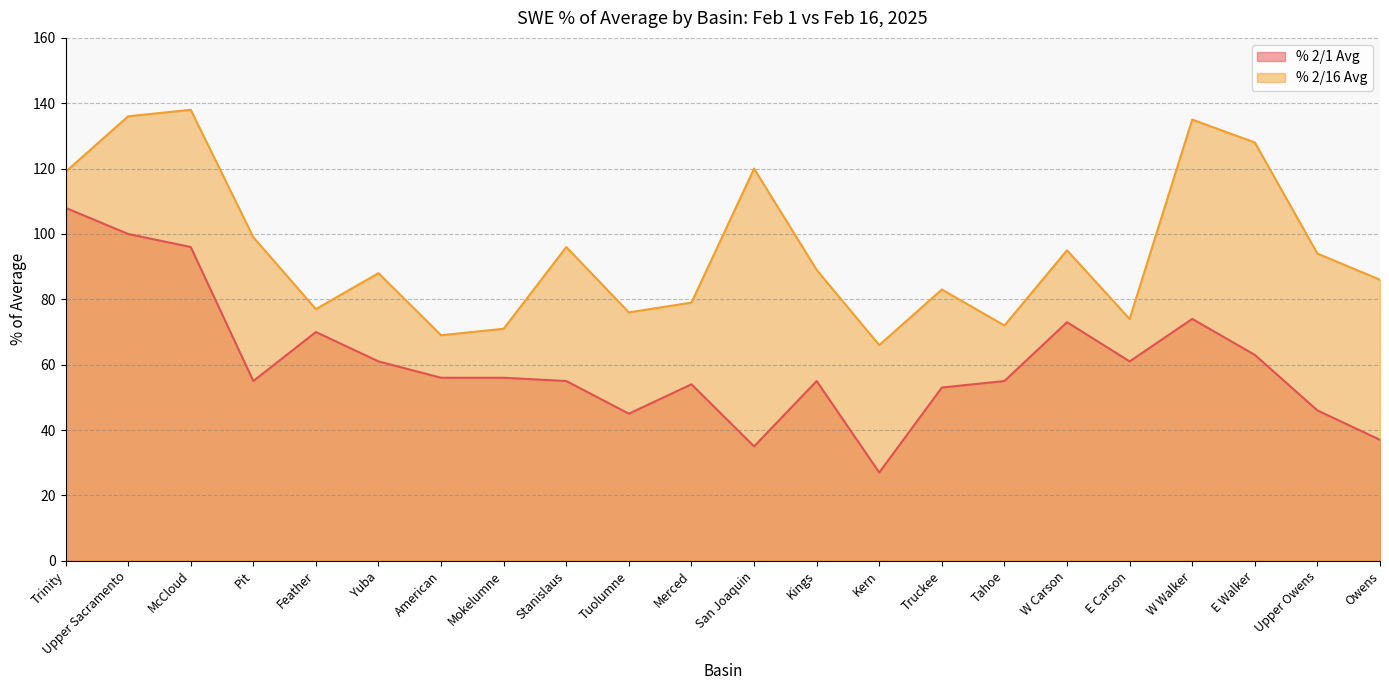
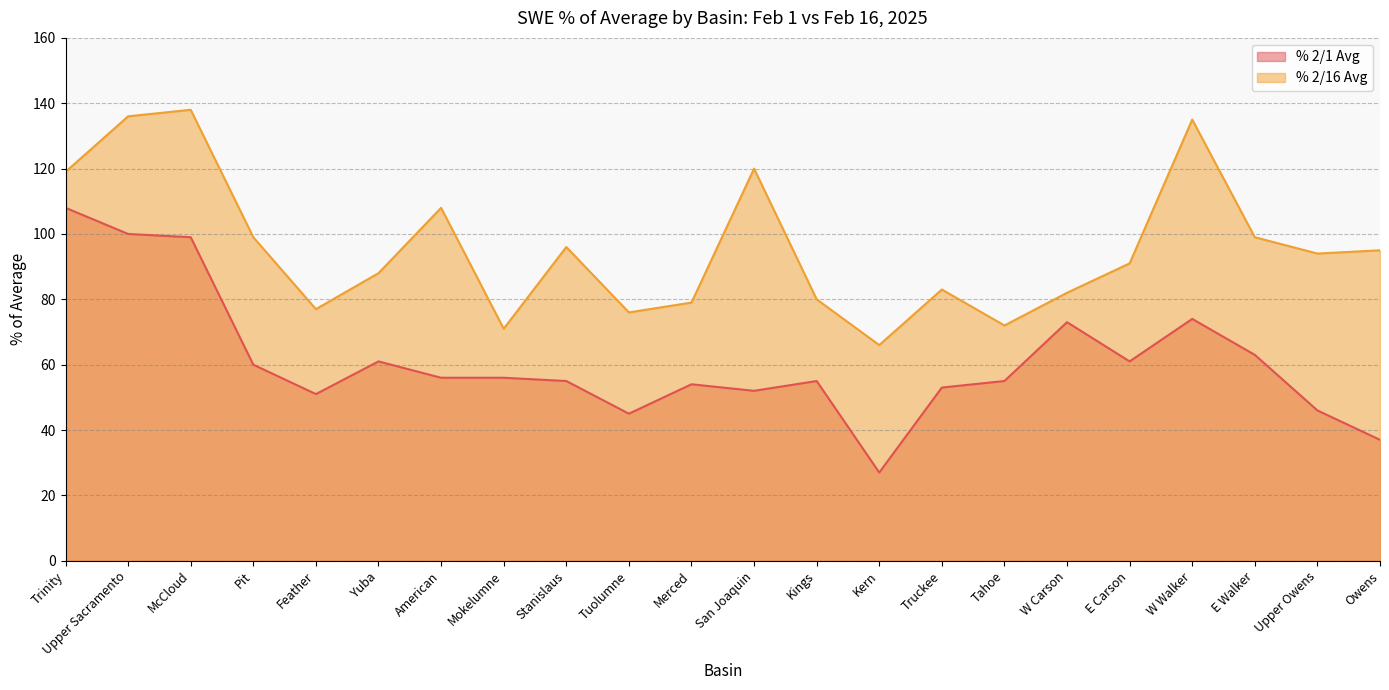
% 2/1 Avg, McCloud: 96 -> 99
% 2/1 Avg, Pit: 55 -> 60
% 2/1 Avg, Feather: 70 -> 51
% 2/16 Avg, American: 69 -> 108
% 2/1 Avg, San Joaquin: 35 -> 52
% 2/16 Avg, Kings: 89 -> 80
% 2/16 Avg, W Carson: 95 -> 82
% 2/16 Avg, E Carson: 74 -> 91
% 2/16 Avg, E Walker: 128 -> 99
% 2/16 Avg, Owens: 86 -> 95
